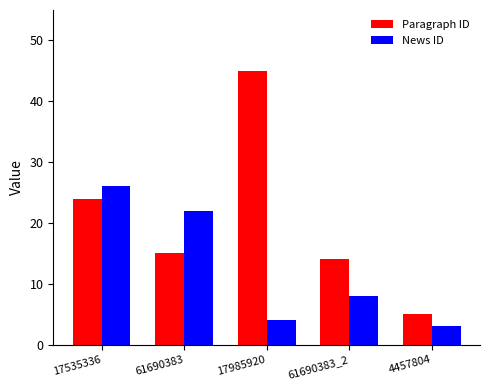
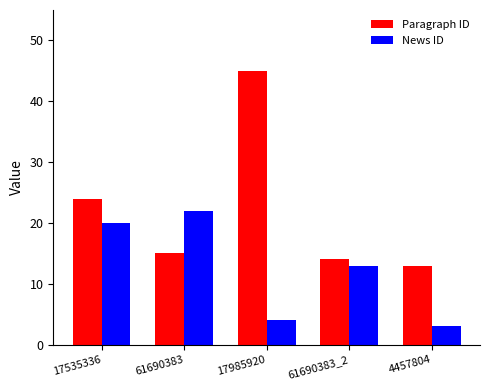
News ID, 17535336: 26 -> 20
News ID, 61690383_2: 8 -> 13
Paragraph ID, 4457804: 5 -> 13
